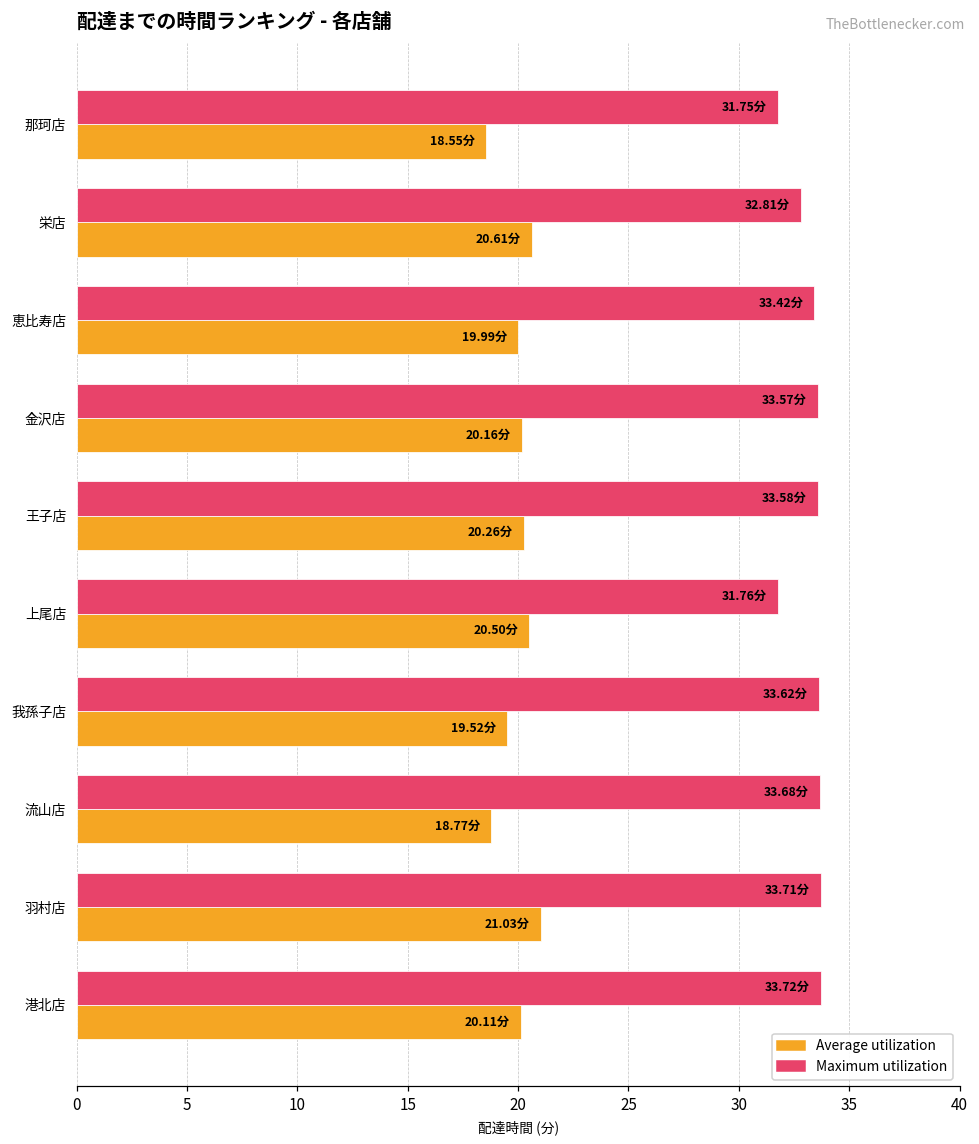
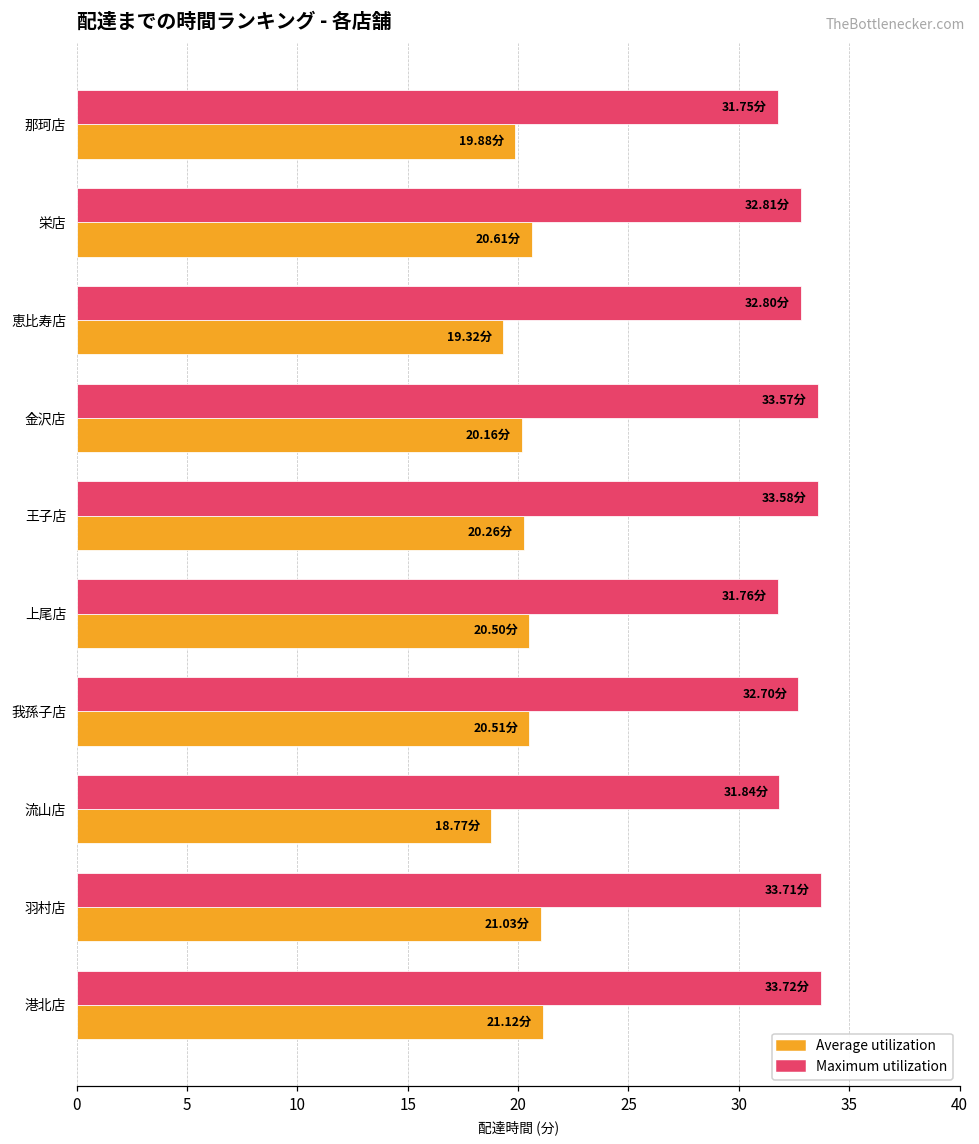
Average utilization, 那珂店: 18.55分 -> 19.88分
Maximum utilization, 恵比寿店: 33.42分 -> 32.80分
Average utilization, 恵比寿店: 19.99分 -> 19.32分
Maximum utilization, 我孫子店: 33.62分 -> 32.70分
Average utilization, 我孫子店: 19.52分 -> 20.51分
Maximum utilization, 流山店: 33.68分 -> 31.84分
Average utilization, 港北店: 20.11分 -> 21.12分
